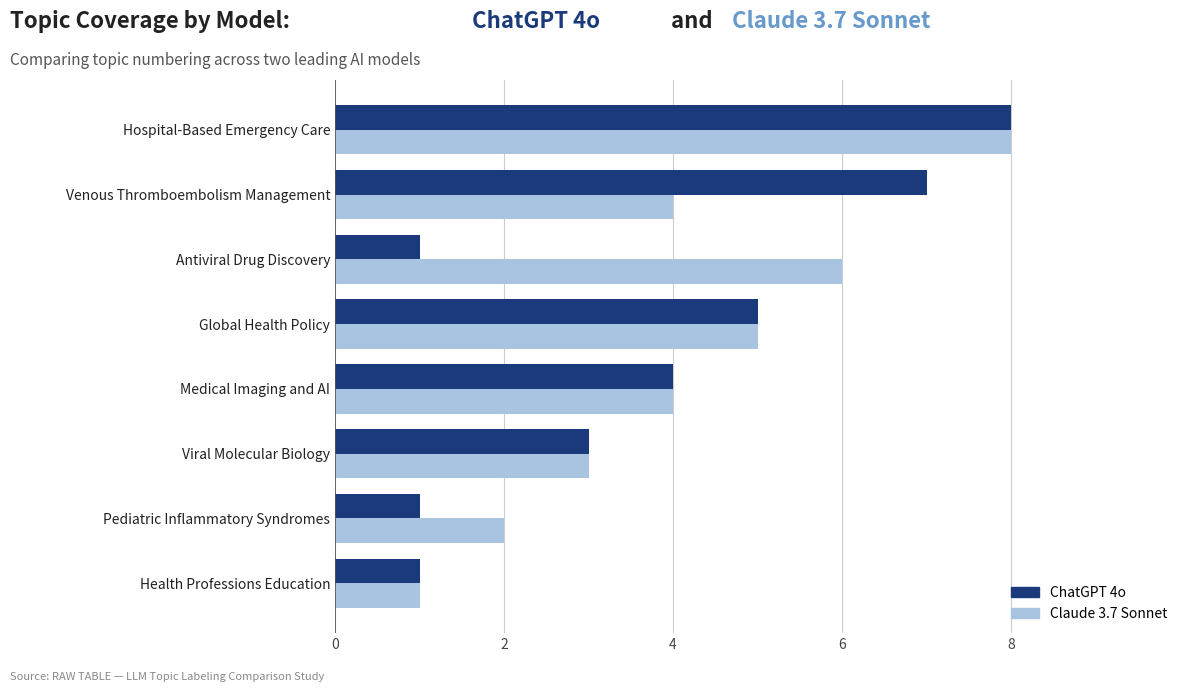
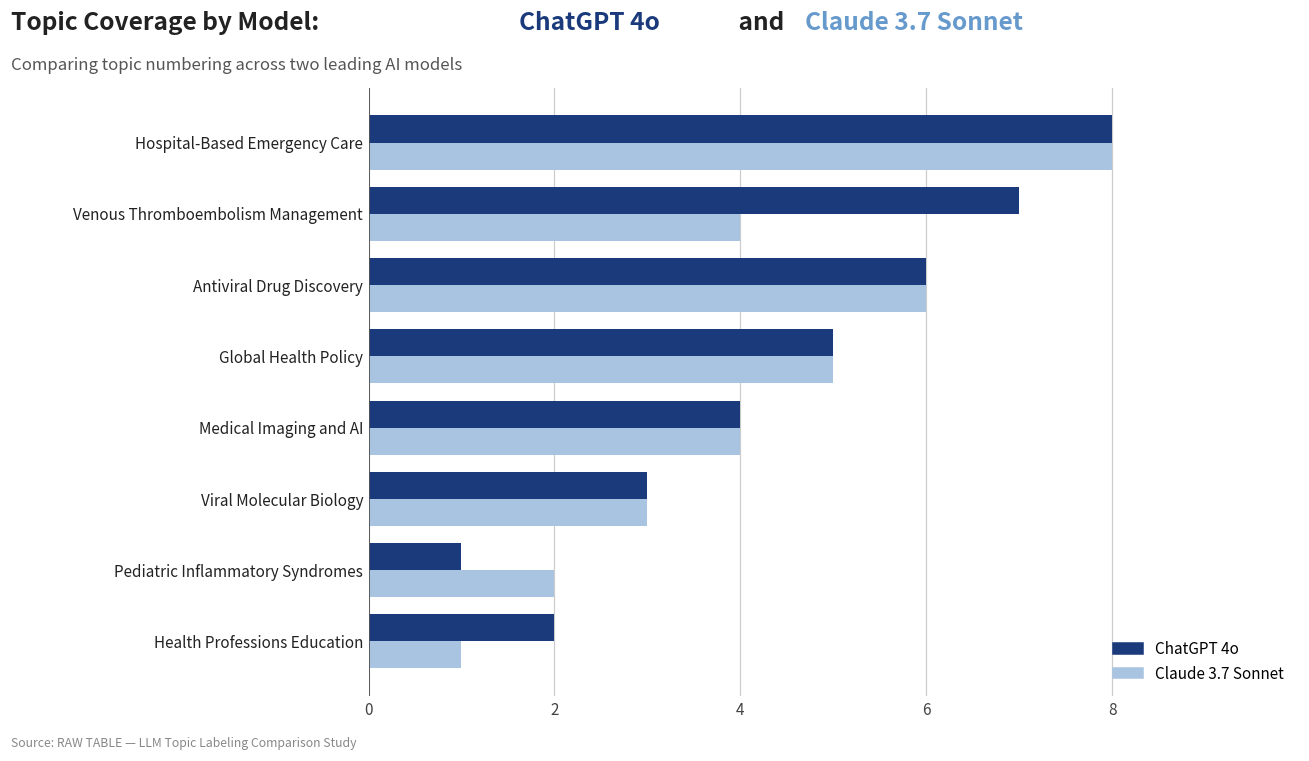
ChatGPT 4o, Antiviral Drug Discovery: 1 -> 6
ChatGPT 4o, Health Professions Education: 1 -> 2
